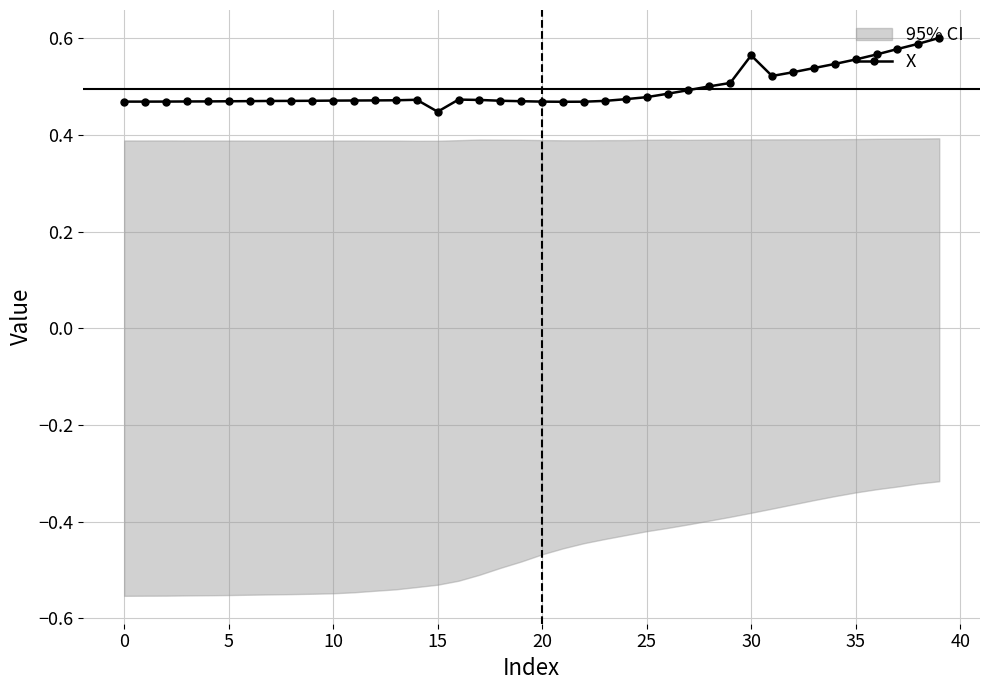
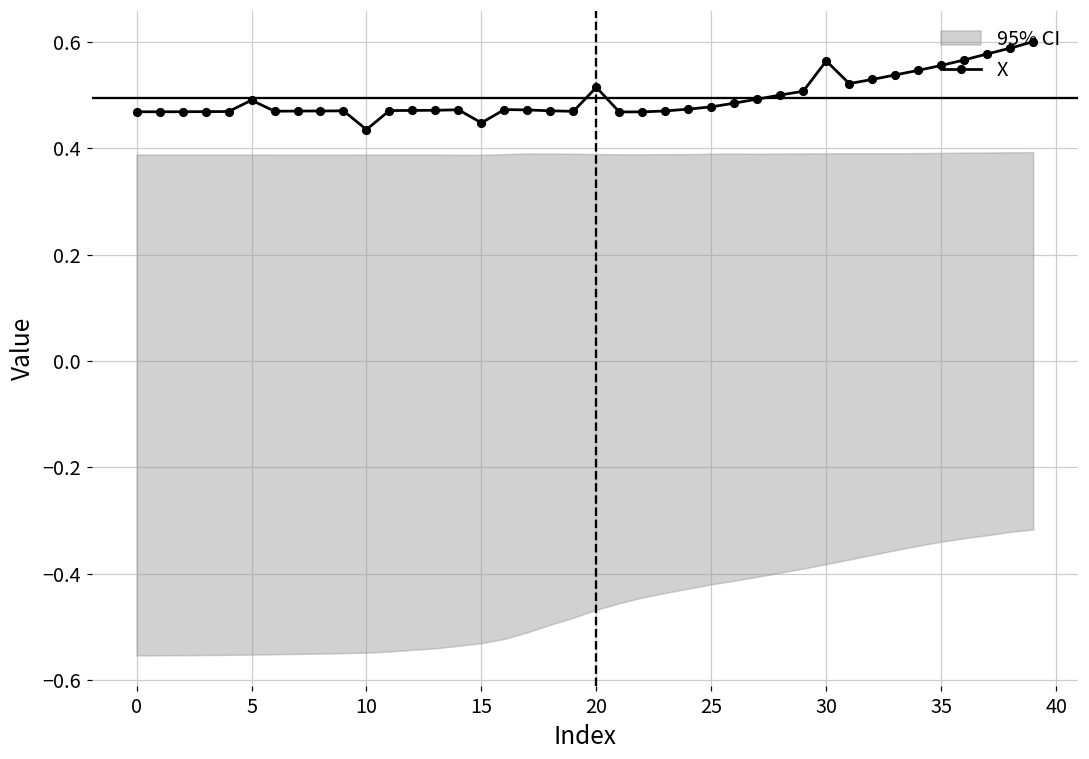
X, 5: 0.47 -> 0.49
X, 10: 0.47 -> 0.44
X, 20: 0.47 -> 0.51
